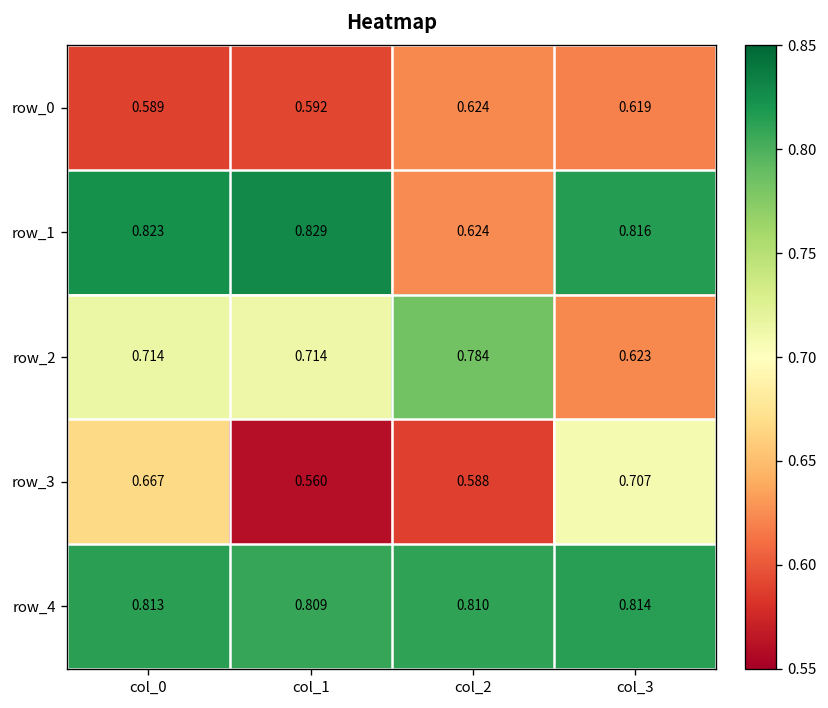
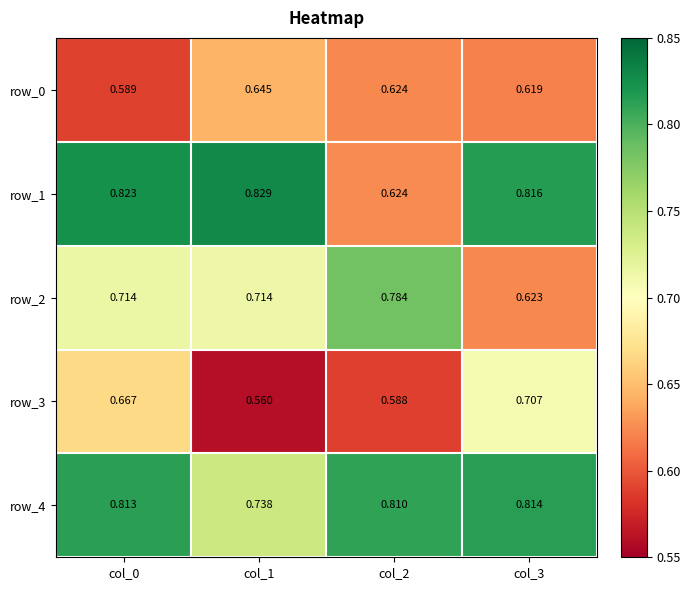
row_0, col_1: 0.592 -> 0.645
row_4, col_1: 0.809 -> 0.738
